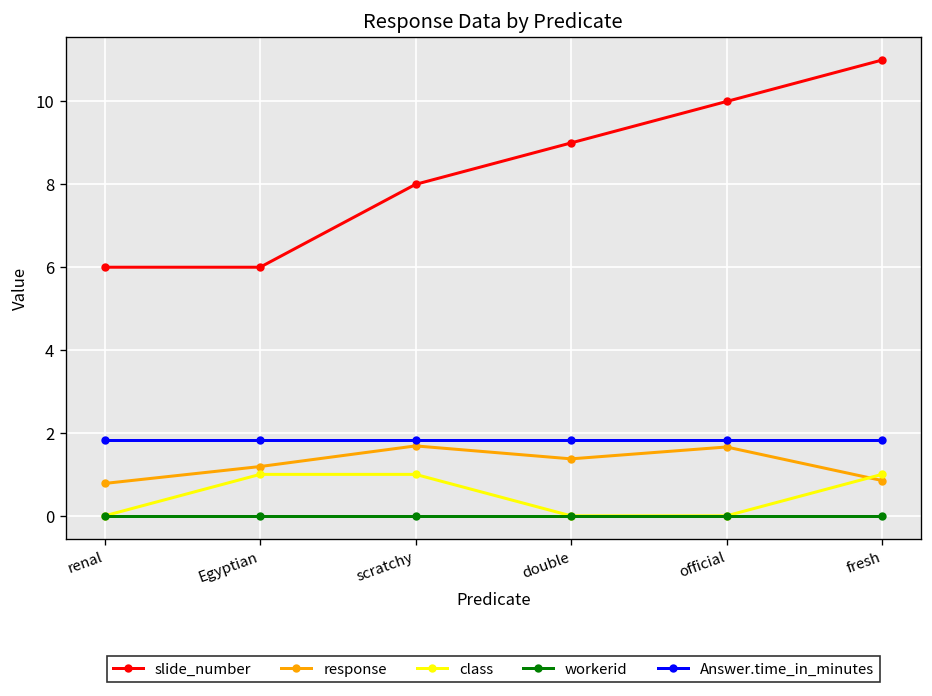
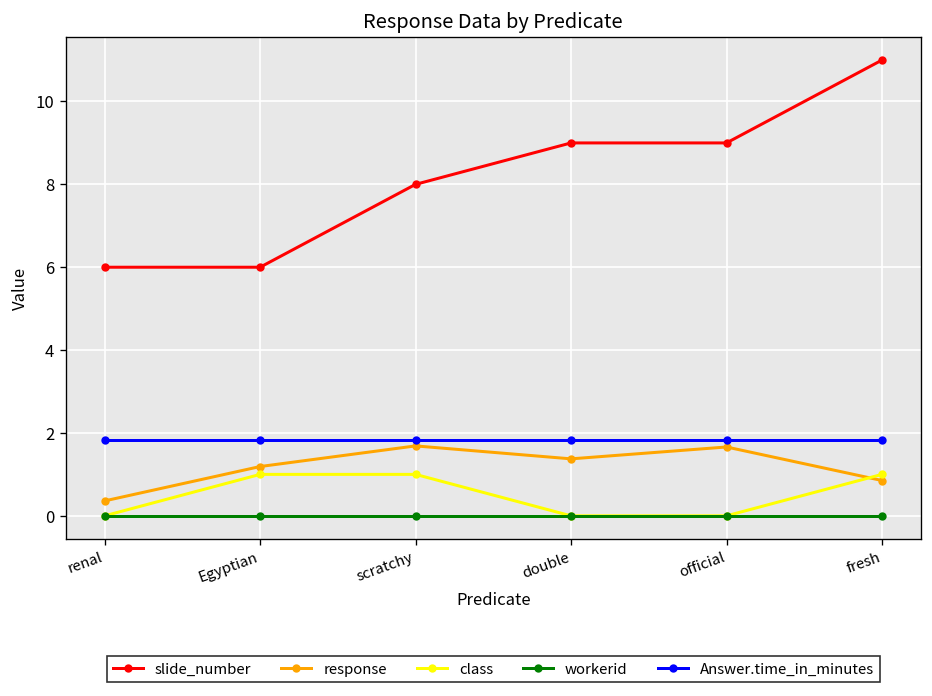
response, renal: 0.8 -> 0.4
slide_number, official: 10 -> 9
